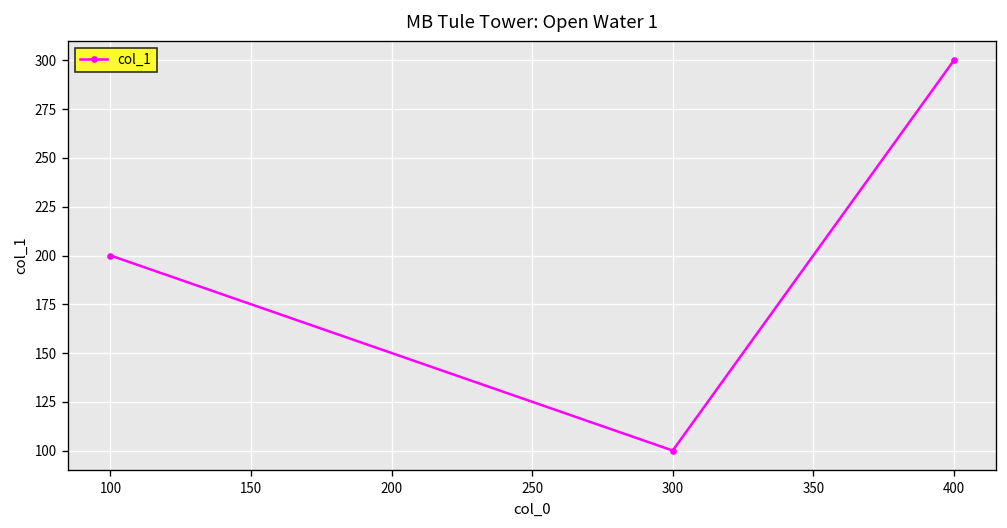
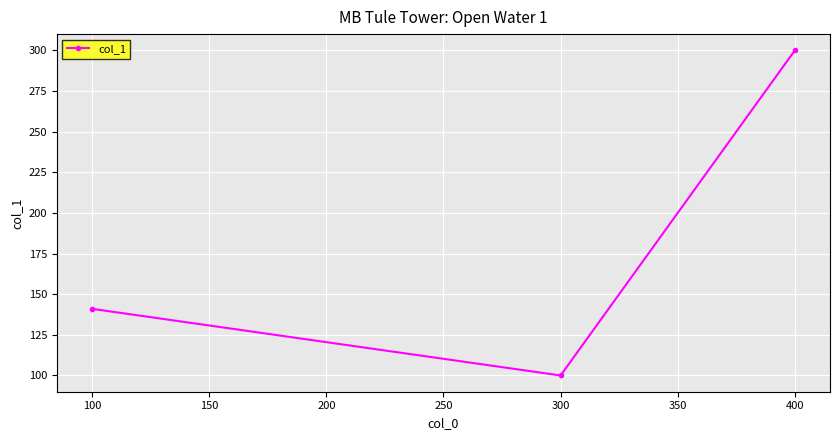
100: 200 -> 141
